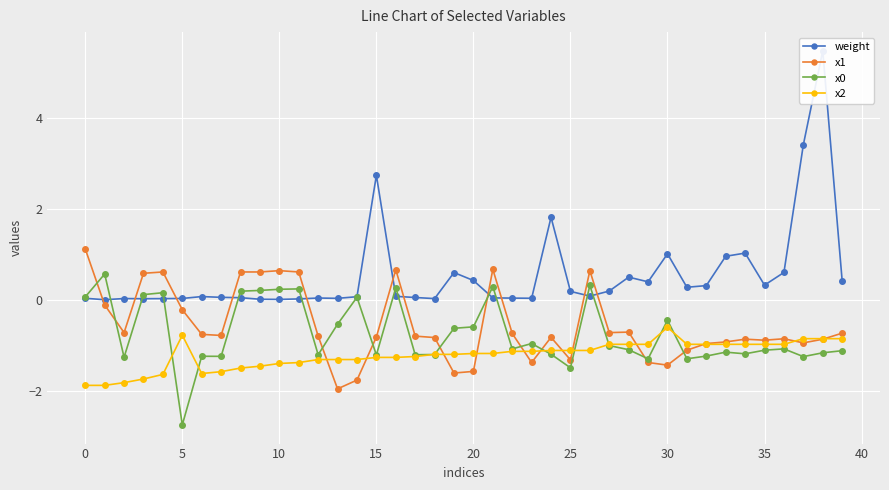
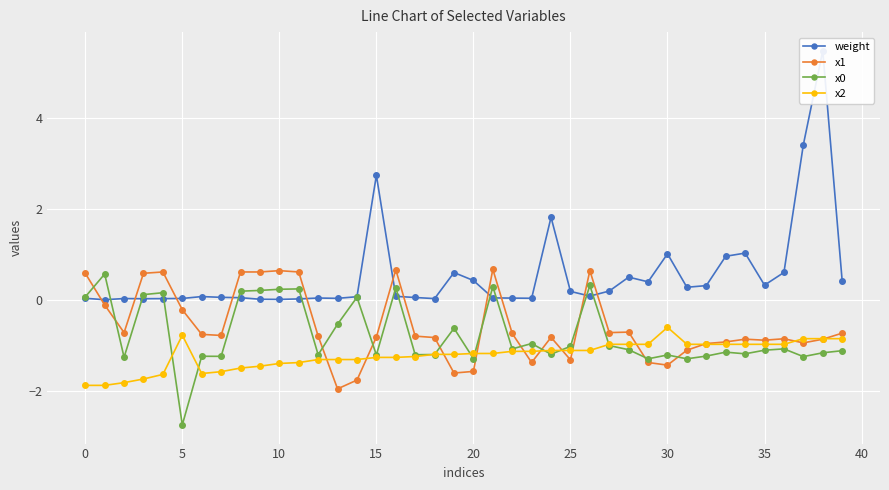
x1, 0: 1.1 -> 0.6
x0, 20: -0.6 -> -1.3
x0, 25: -1.5 -> -1.0
x0, 30: -0.4 -> -1.2
